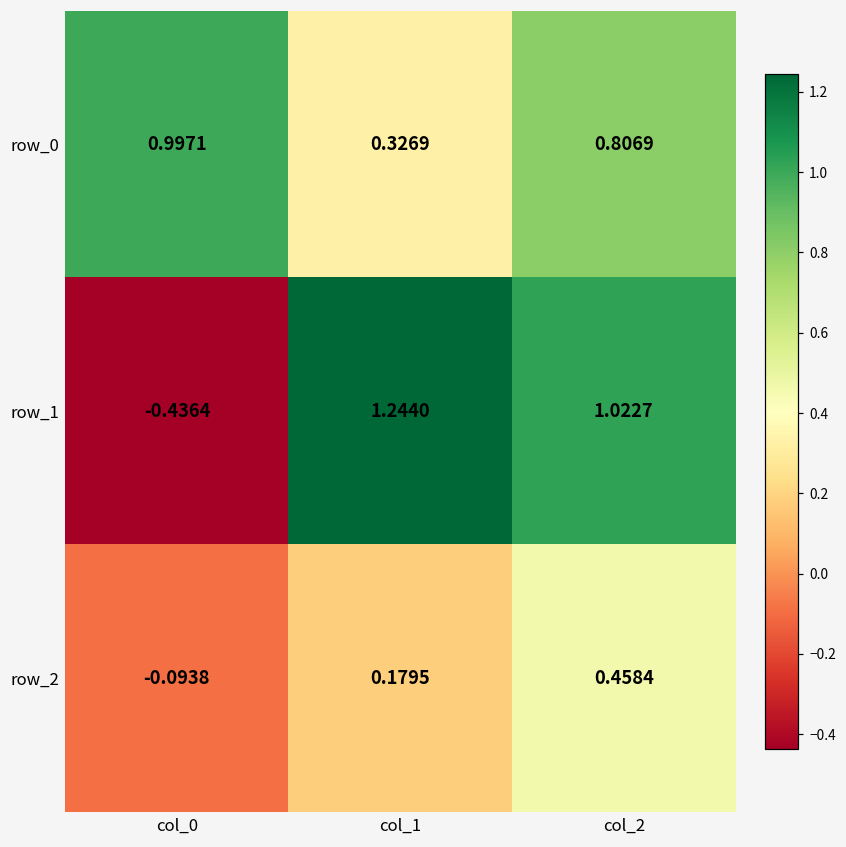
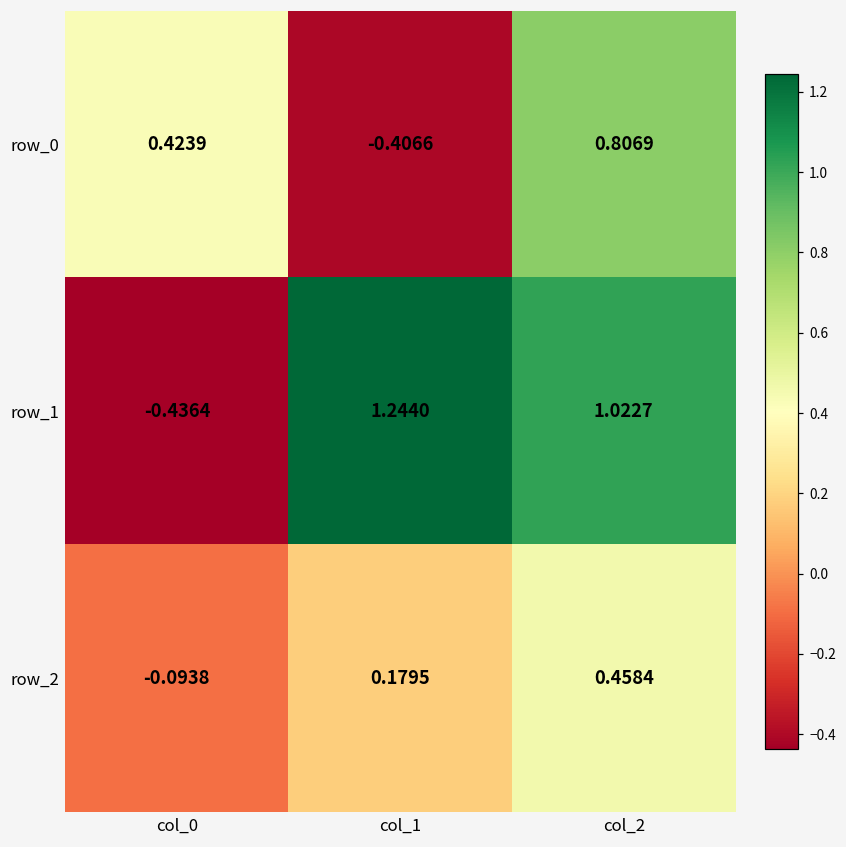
row_0, col_0: 0.9971 -> 0.4239
row_0, col_1: 0.3269 -> -0.4066
